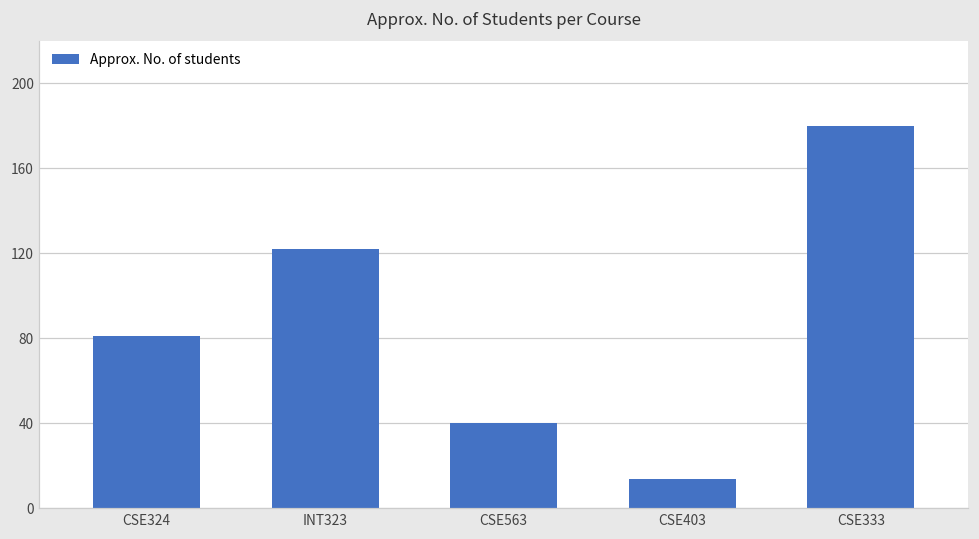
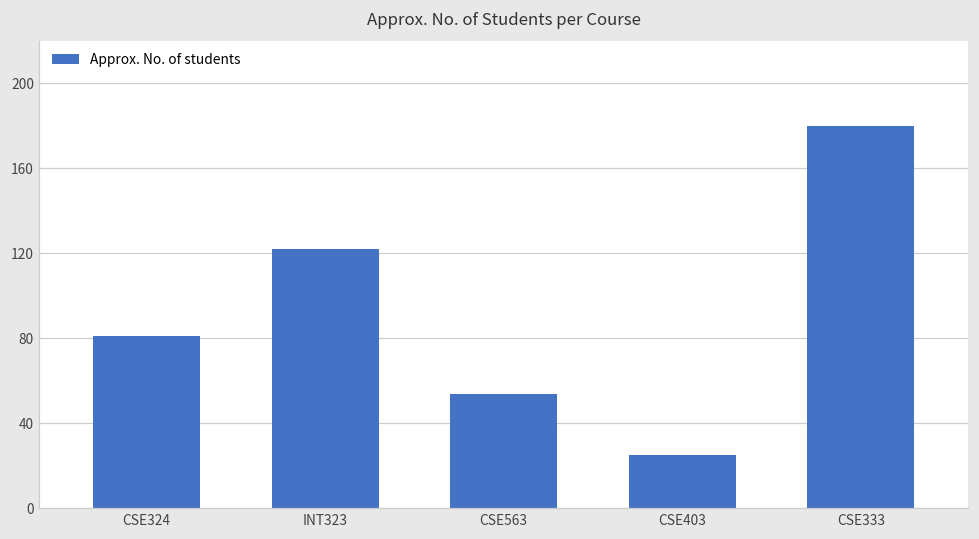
CSE563: 40 -> 54
CSE403: 14 -> 25
